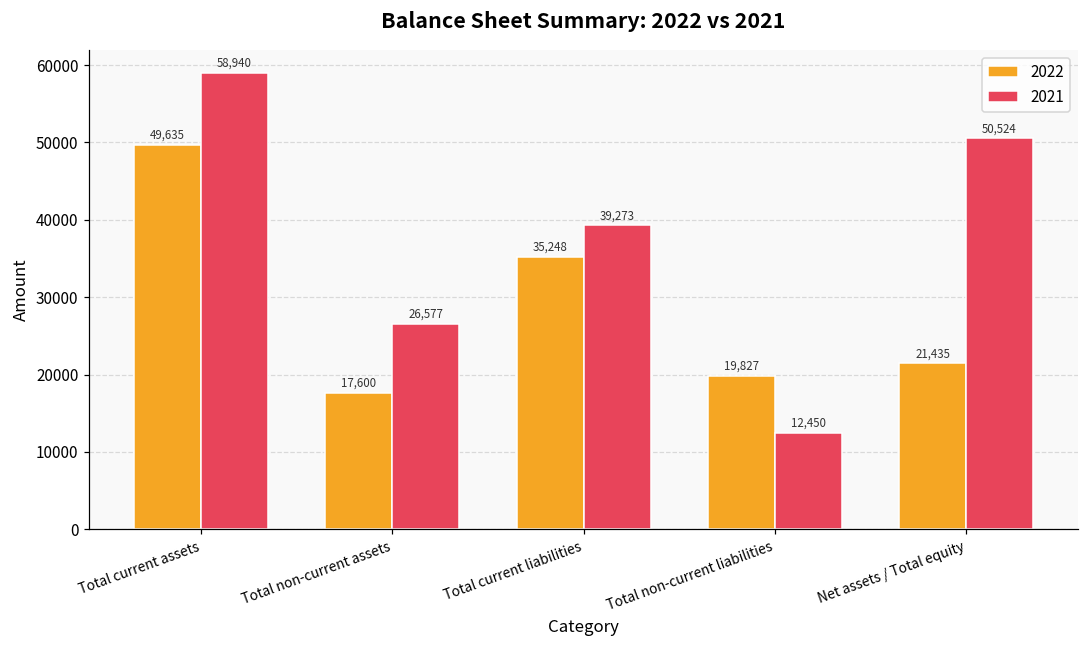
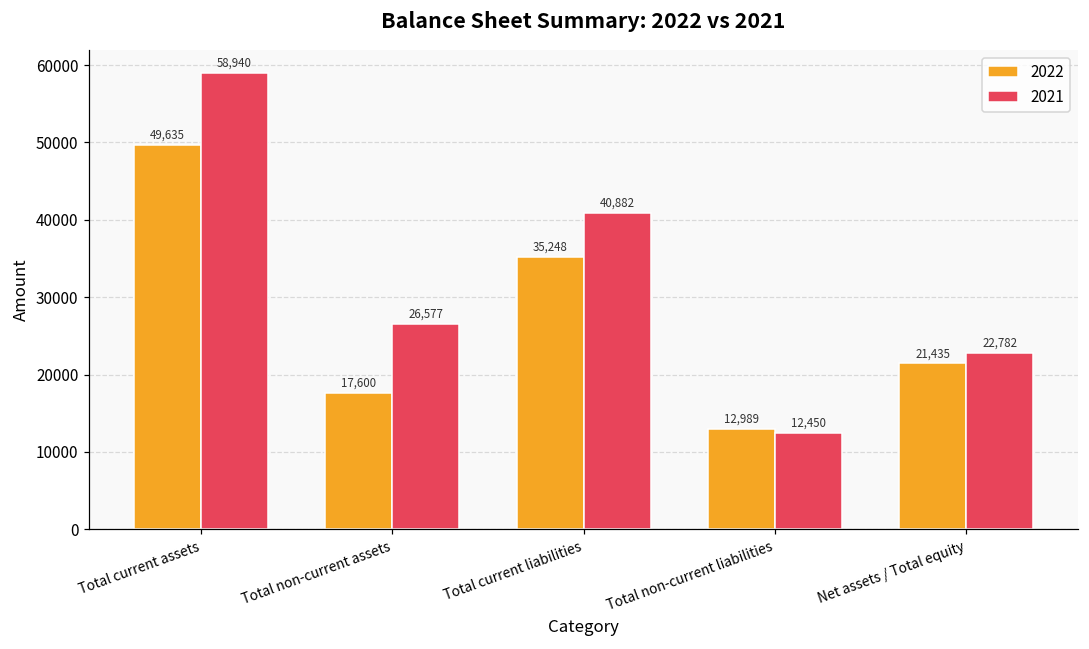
2021, Total current liabilities: 39,273 -> 40,882
2022, Total non-current liabilities: 19,827 -> 12,989
2021, Net assets / Total equity: 50,524 -> 22,782
